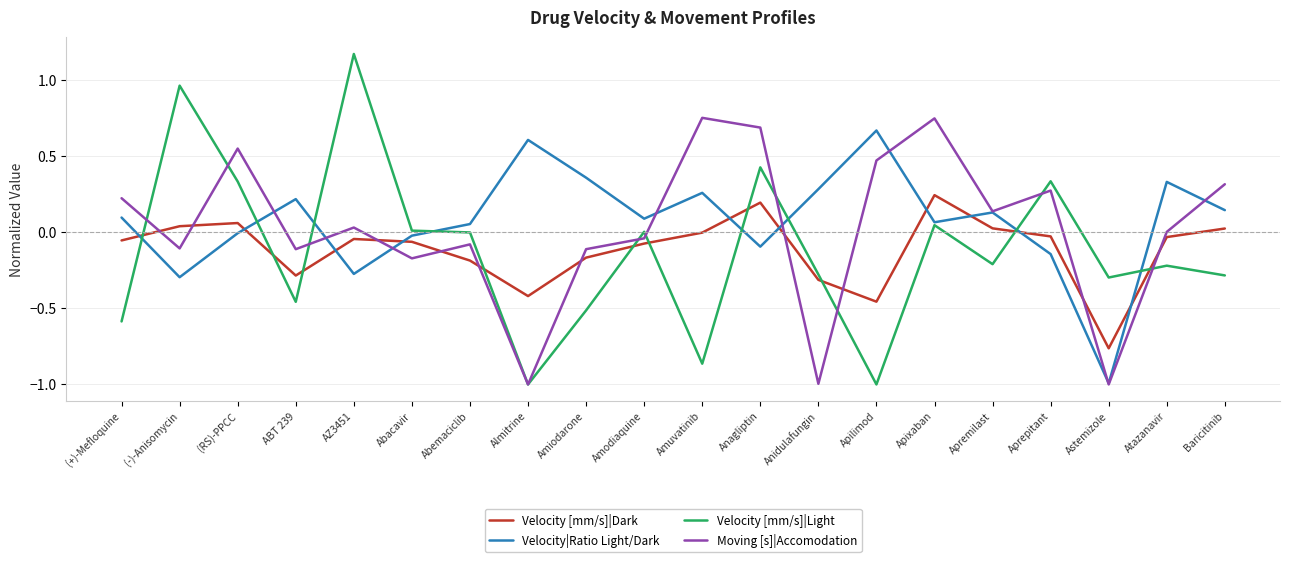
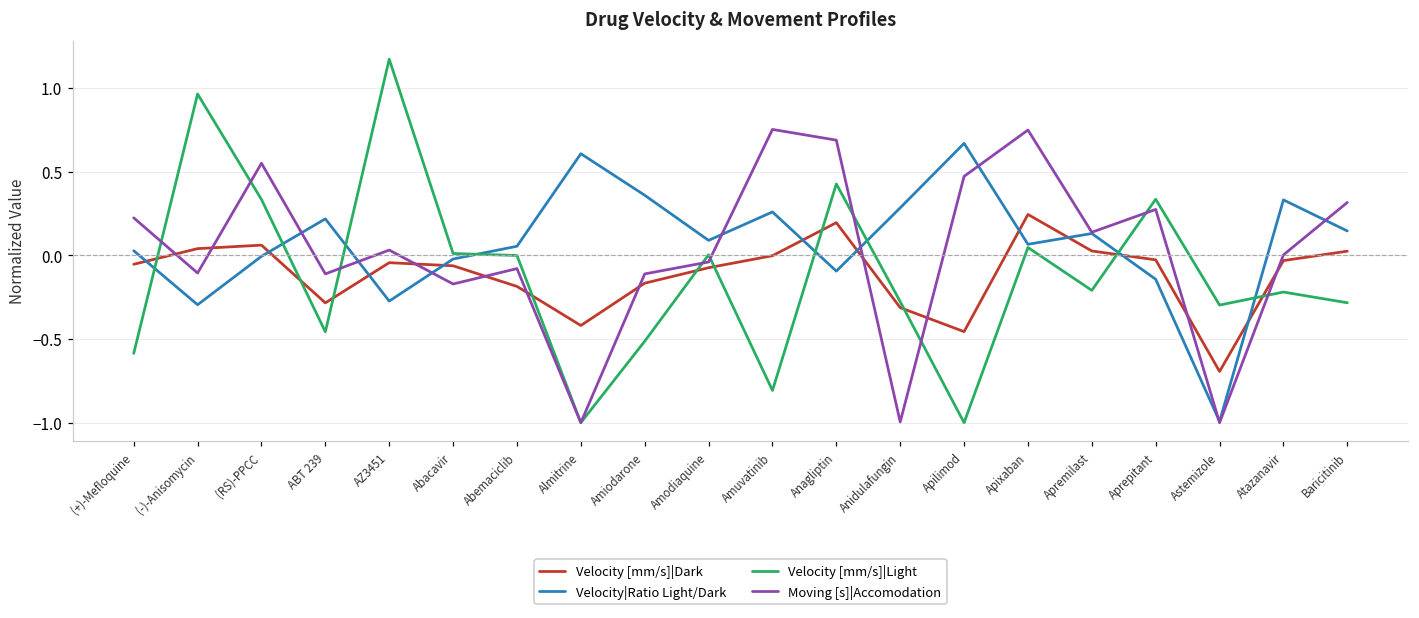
Velocity|Ratio Light/Dark, (+)-Mefloquine: 0.10 -> 0.03
Velocity [mm/s]|Light, Amuvatinib: -0.86 -> -0.81
Velocity [mm/s]|Dark, Astemizole: -0.76 -> -0.69
